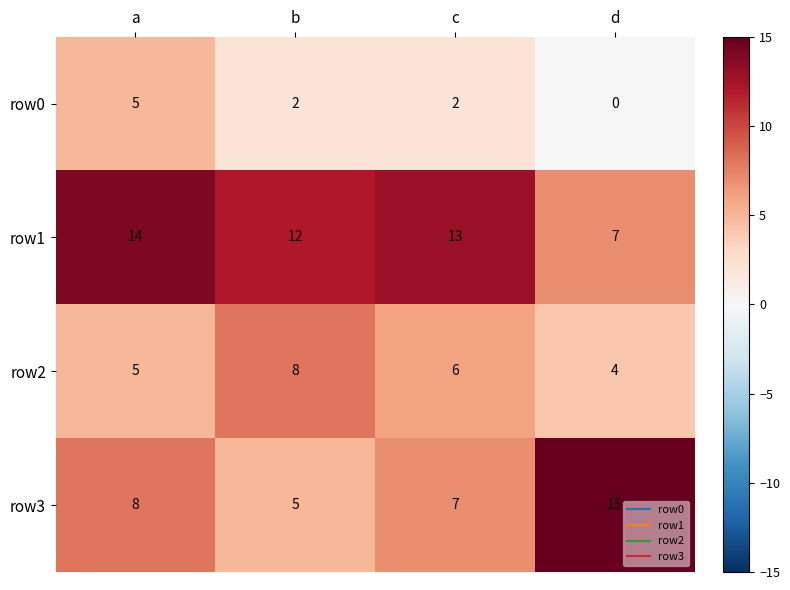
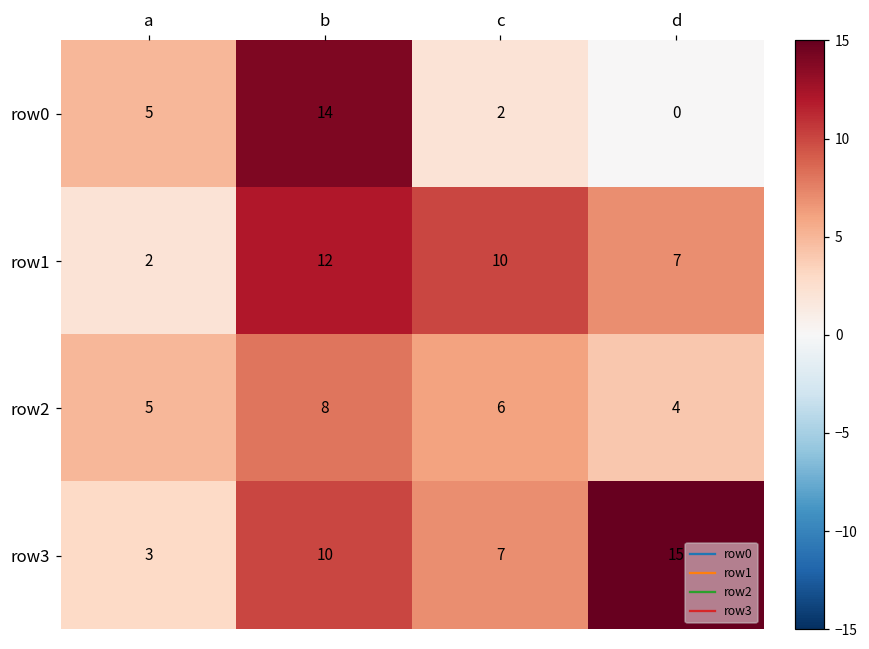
row0, b: 2 -> 14
row1, a: 14 -> 2
row1, c: 13 -> 10
row3, a: 8 -> 3
row3, b: 5 -> 10
